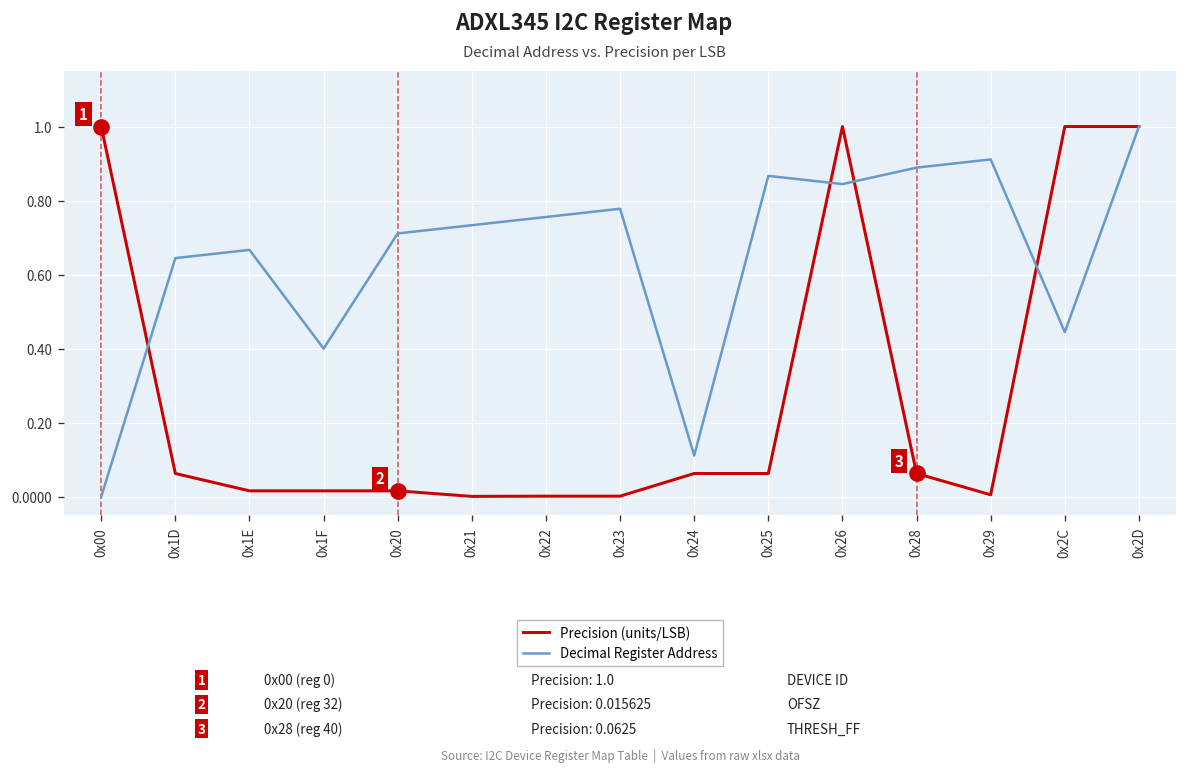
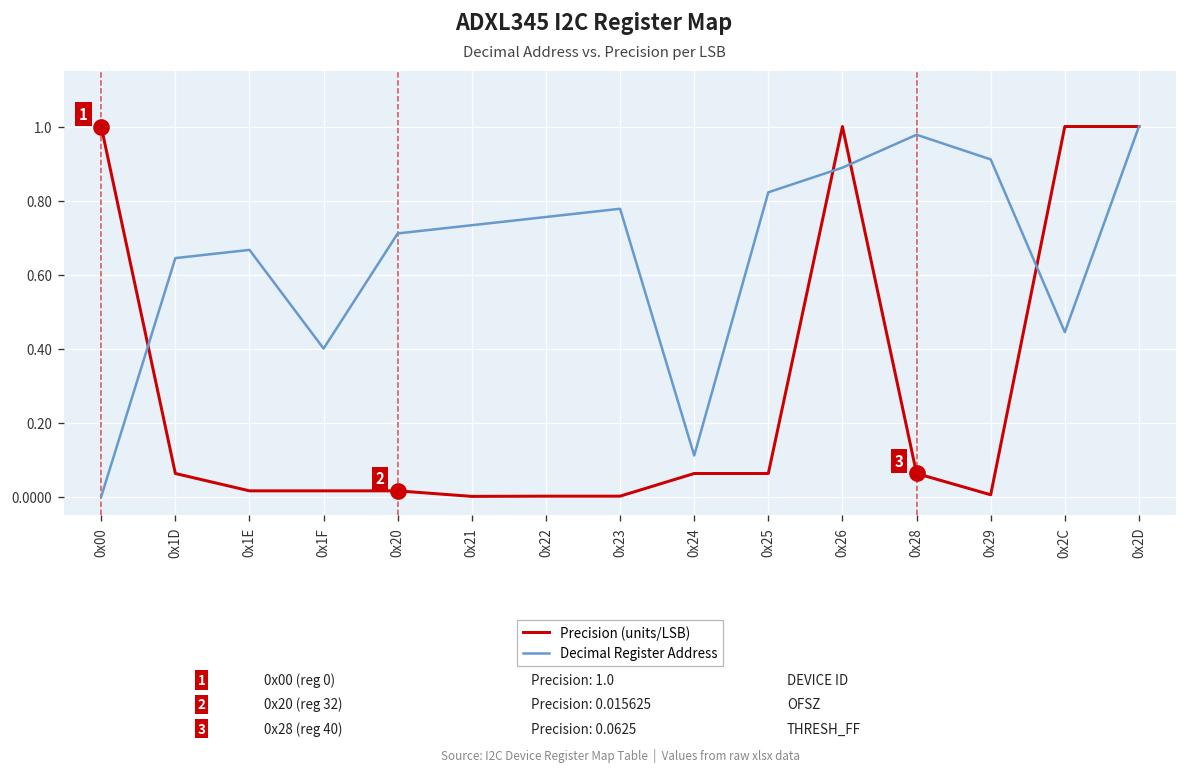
Decimal Register Address, 0x25: 0.87 -> 0.82
Decimal Register Address, 0x26: 0.84 -> 0.89
Decimal Register Address, 0x28: 0.89 -> 0.98
